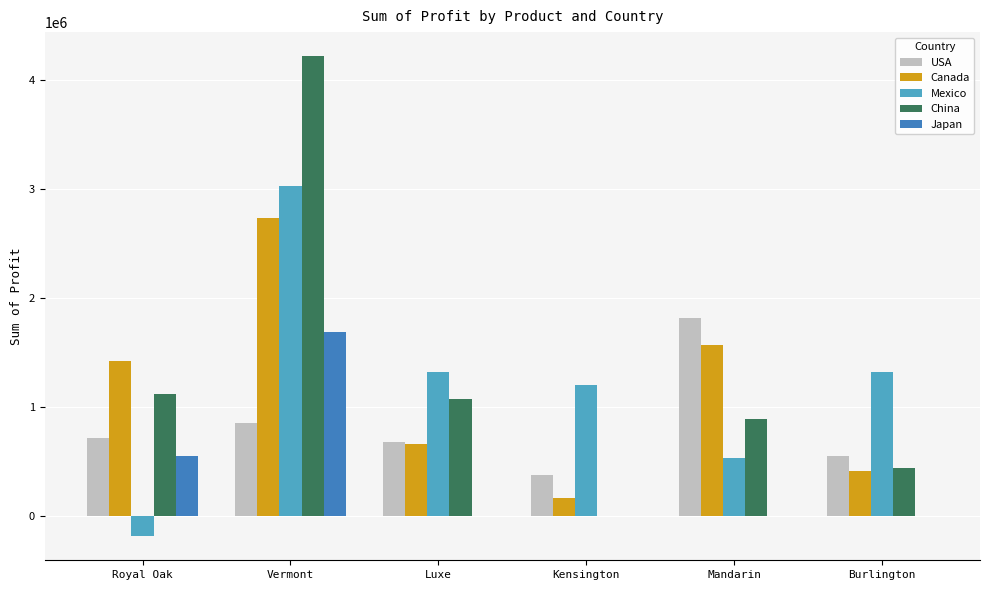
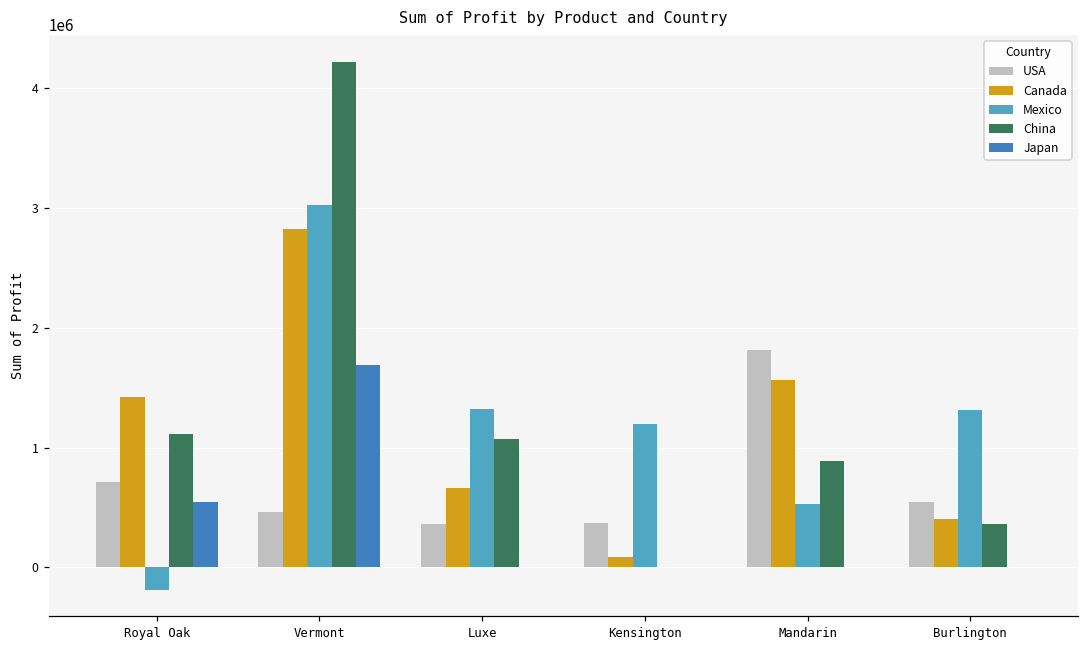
USA, Vermont: 850000 -> 460000
Canada, Vermont: 2730000 -> 2820000
USA, Luxe: 680000 -> 360000
Canada, Kensington: 160000 -> 80000
China, Burlington: 440000 -> 360000
